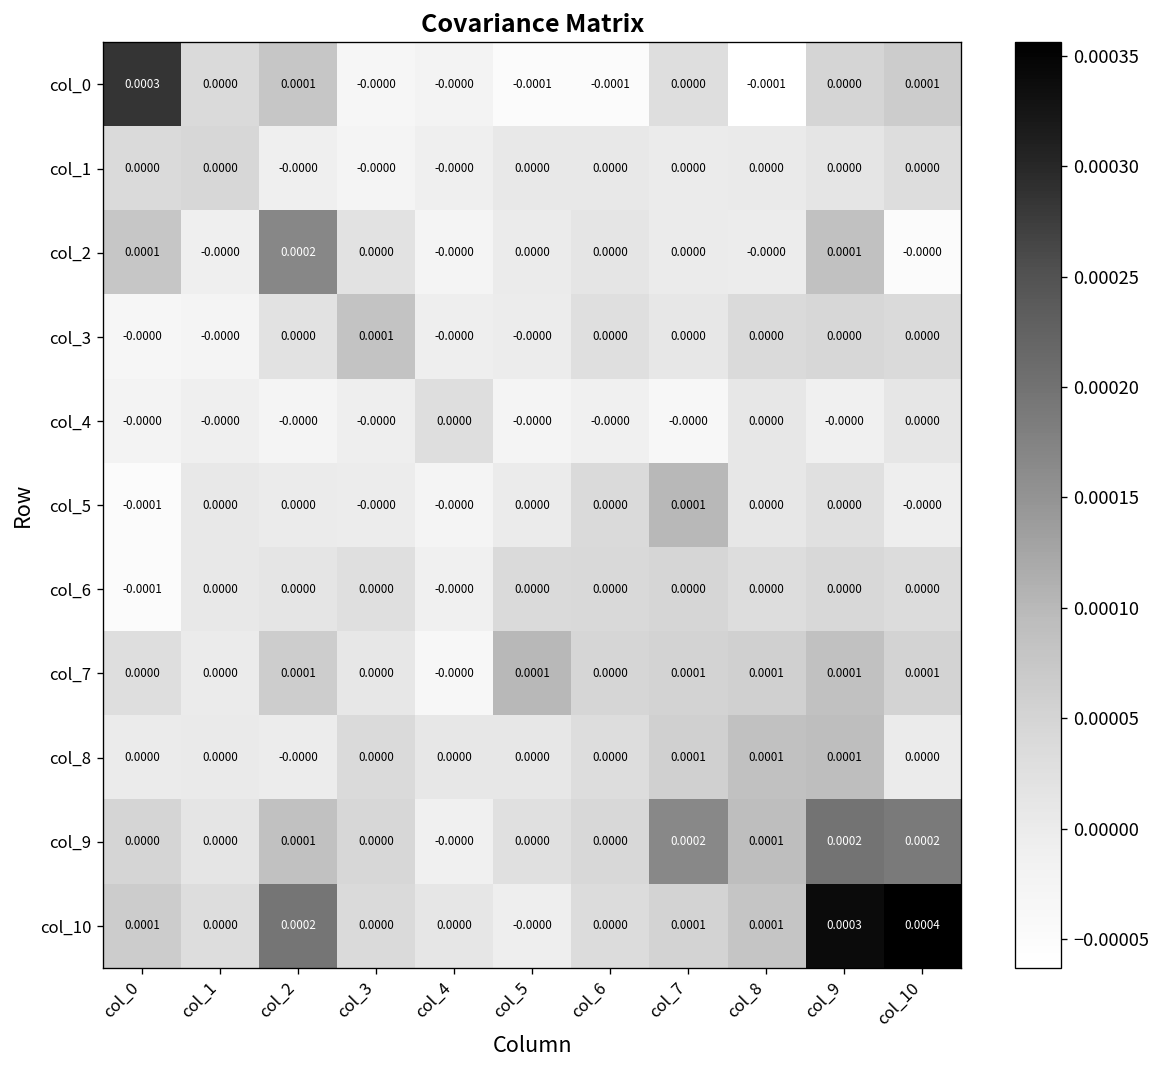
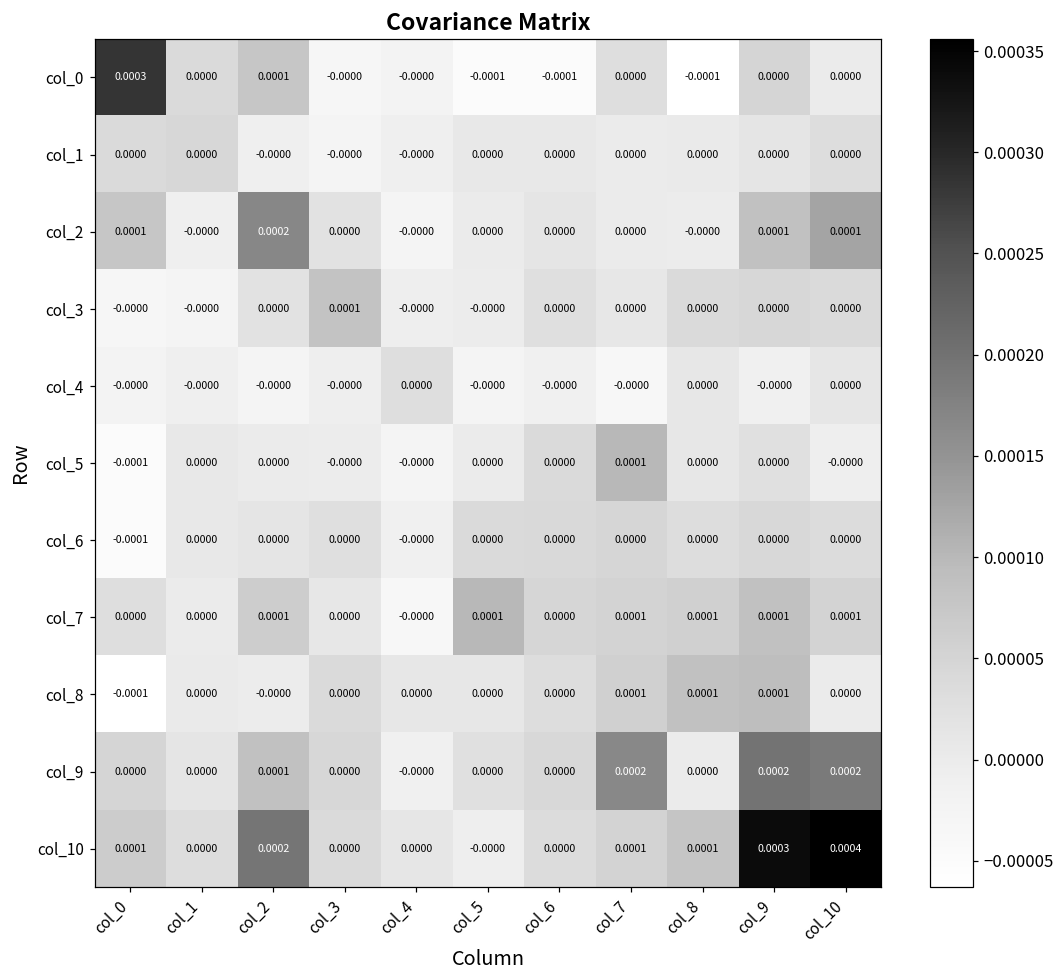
col_0, col_10: 0.0001 -> 0.0000
col_2, col_10: -0.0000 -> 0.0001
col_8, col_0: 0.0000 -> -0.0001
col_9, col_8: 0.0001 -> 0.0000
